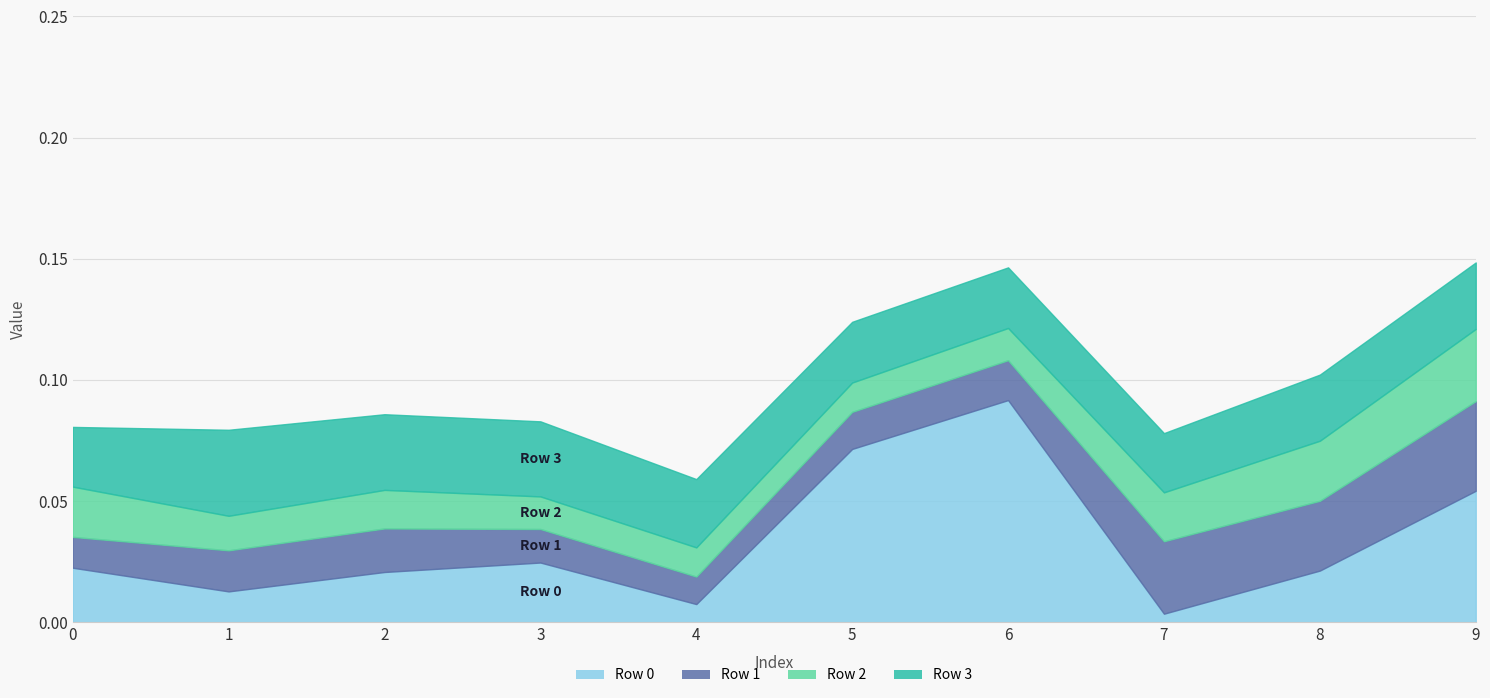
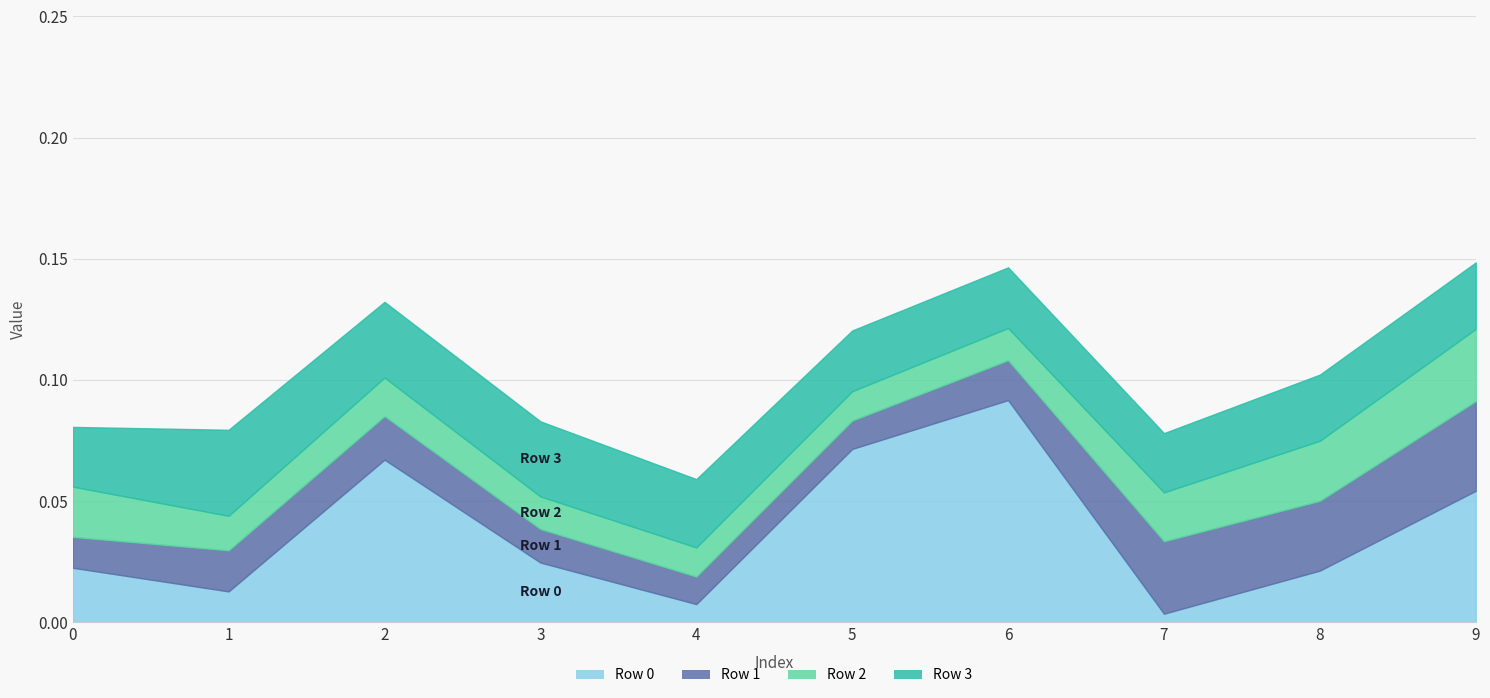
Row 0, 2: 0.021 -> 0.067
Row 1, 5: 0.015 -> 0.012
